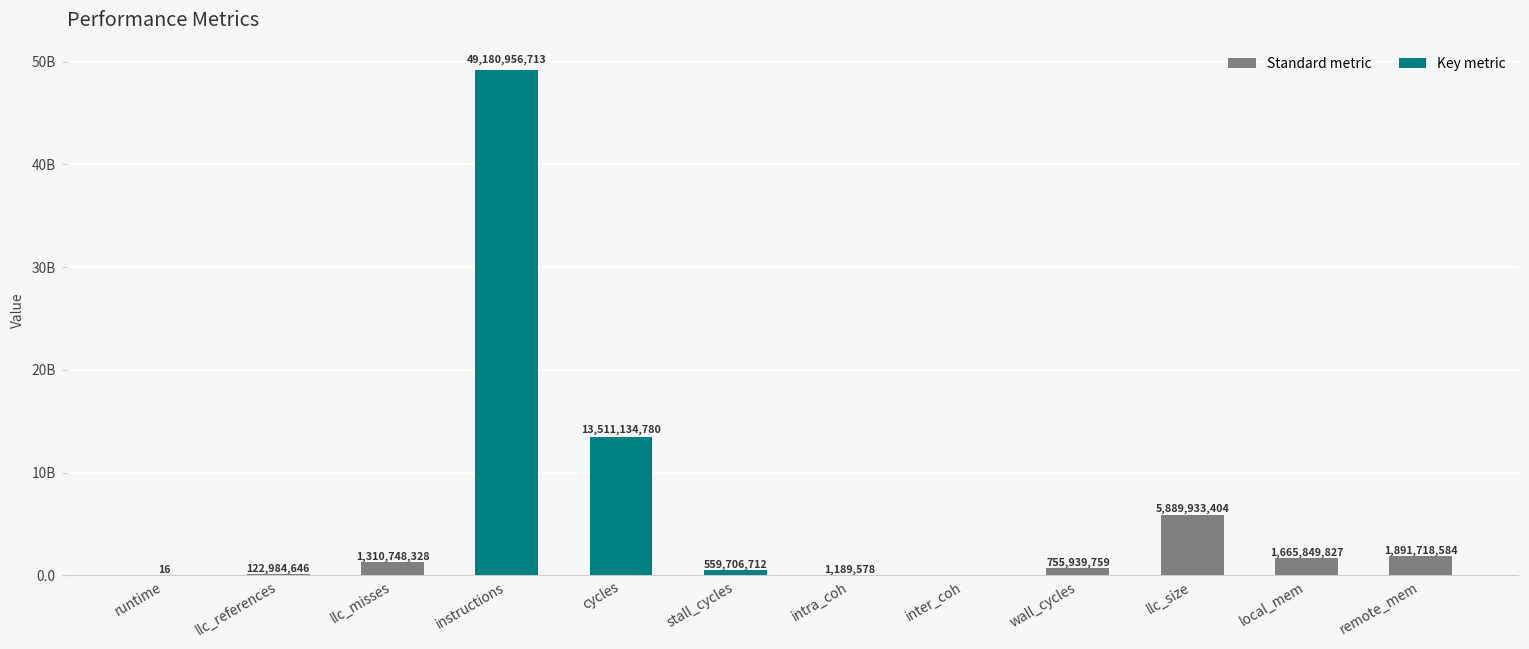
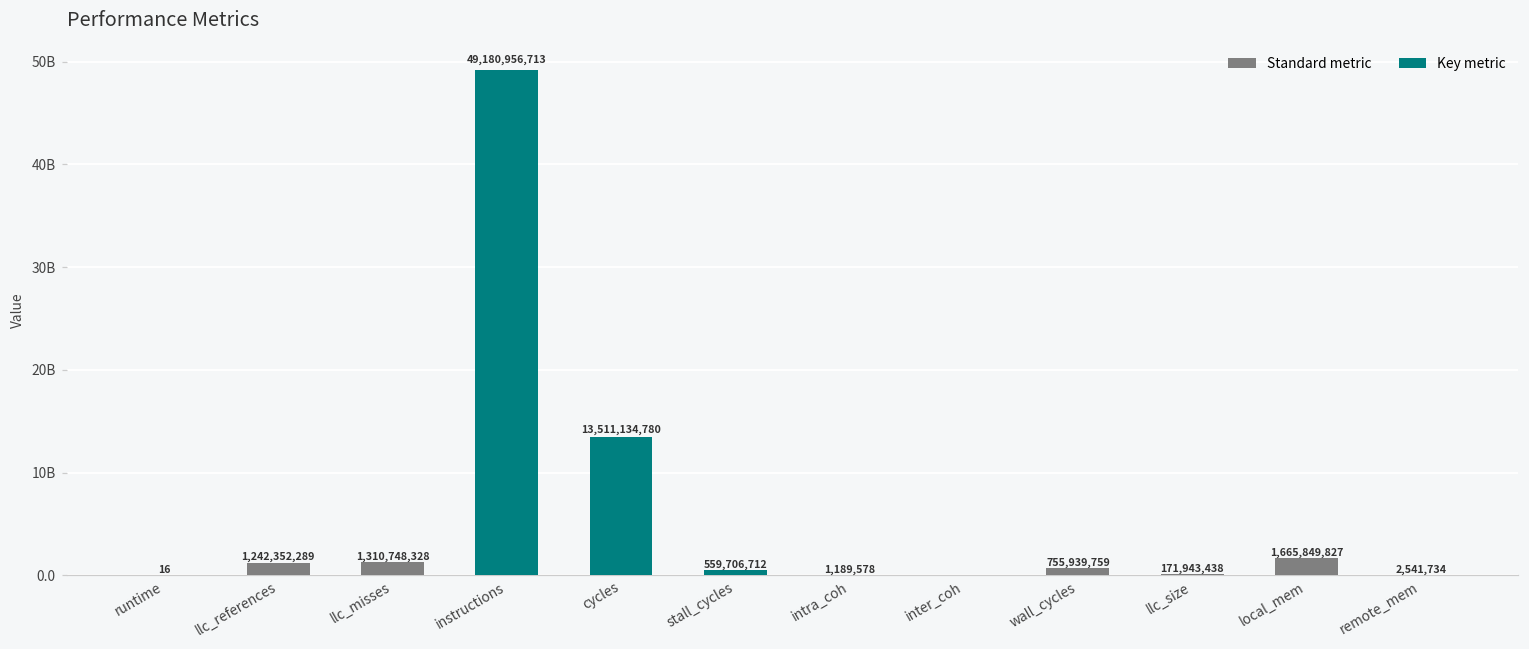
llc_references: 122,984,646 -> 1,242,352,289
llc_size: 5,889,933,404 -> 171,943,438
remote_mem: 1,891,718,584 -> 2,541,734
